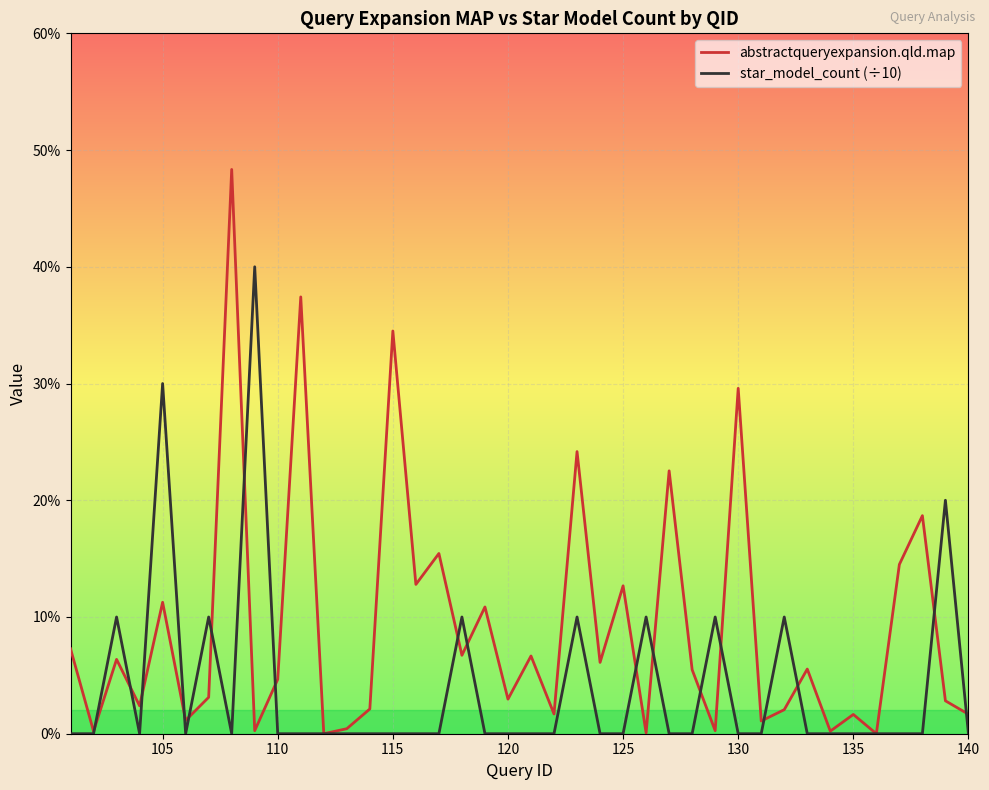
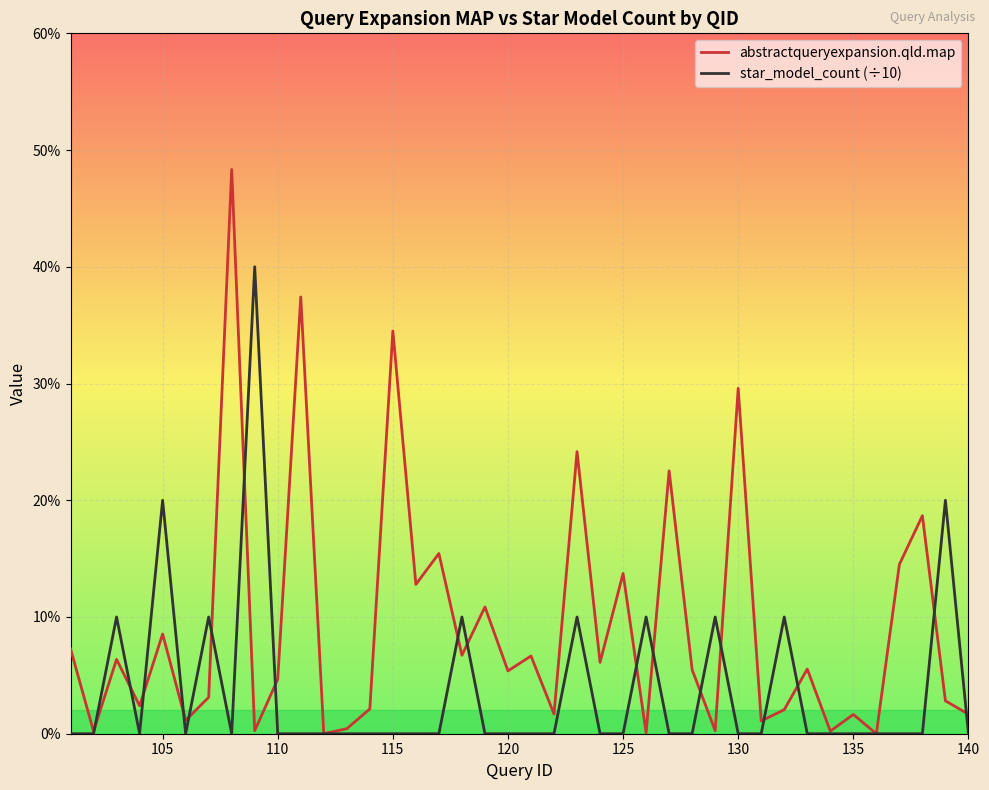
abstractqueryexpansion.qld.map, 105: 11.3% -> 8.5%
star_model_count (÷10), 105: 30.0% -> 20.0%
abstractqueryexpansion.qld.map, 120: 3.0% -> 5.4%
abstractqueryexpansion.qld.map, 125: 12.7% -> 13.7%
